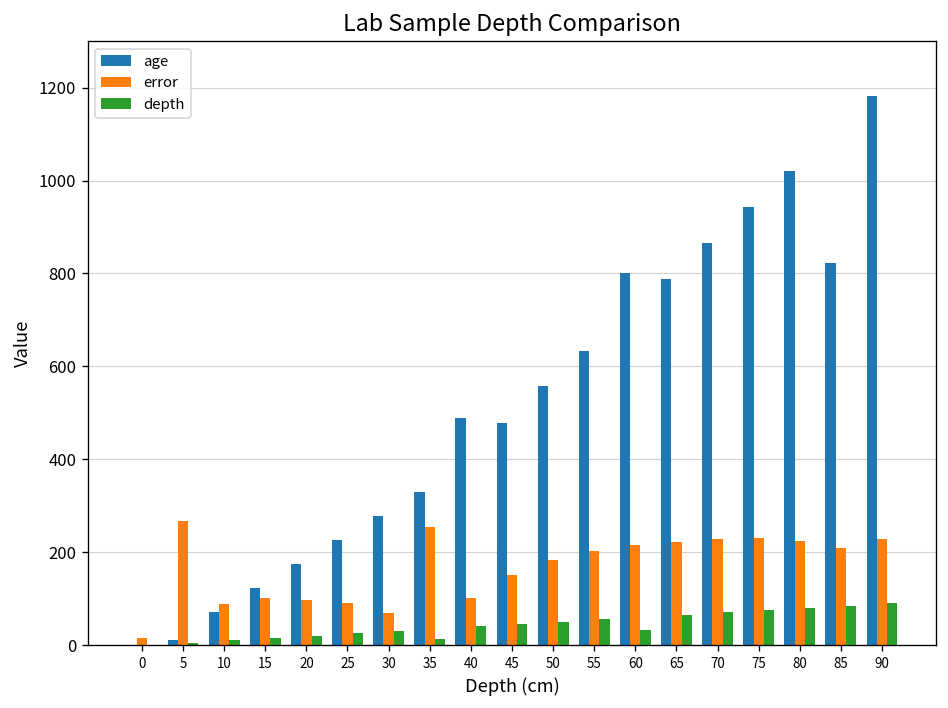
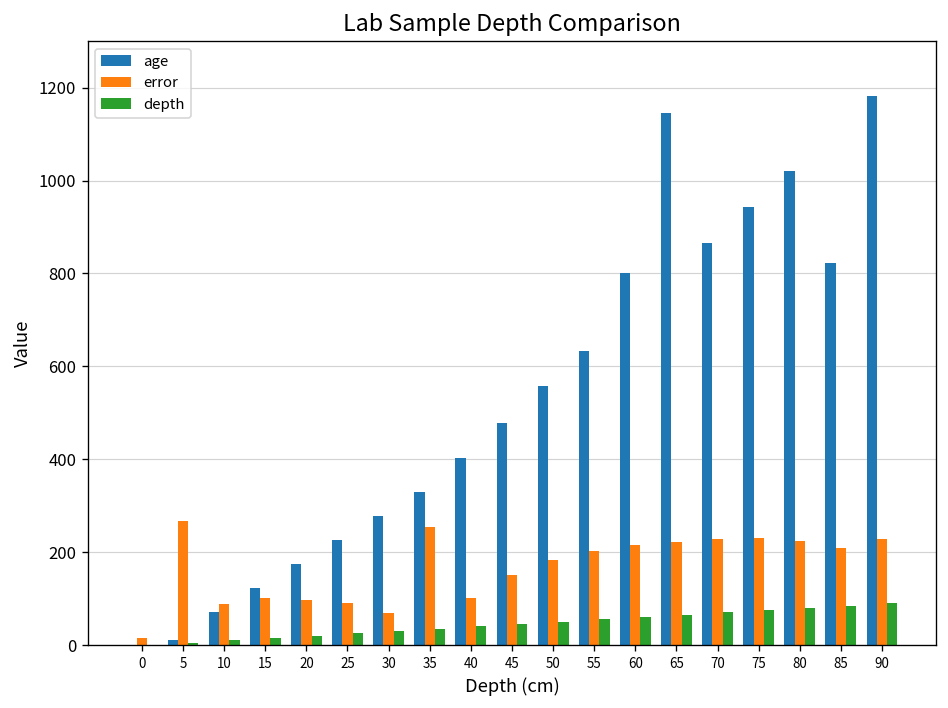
depth, 35: 10 -> 40
age, 40: 490 -> 400
depth, 60: 30 -> 60
age, 65: 790 -> 1150
